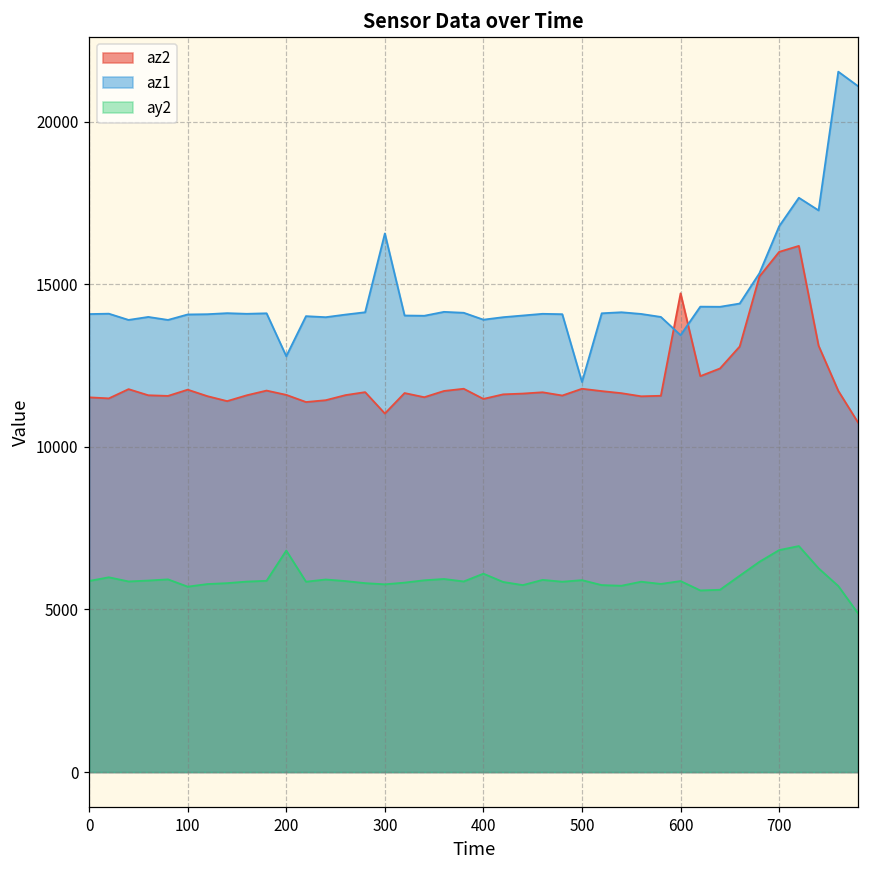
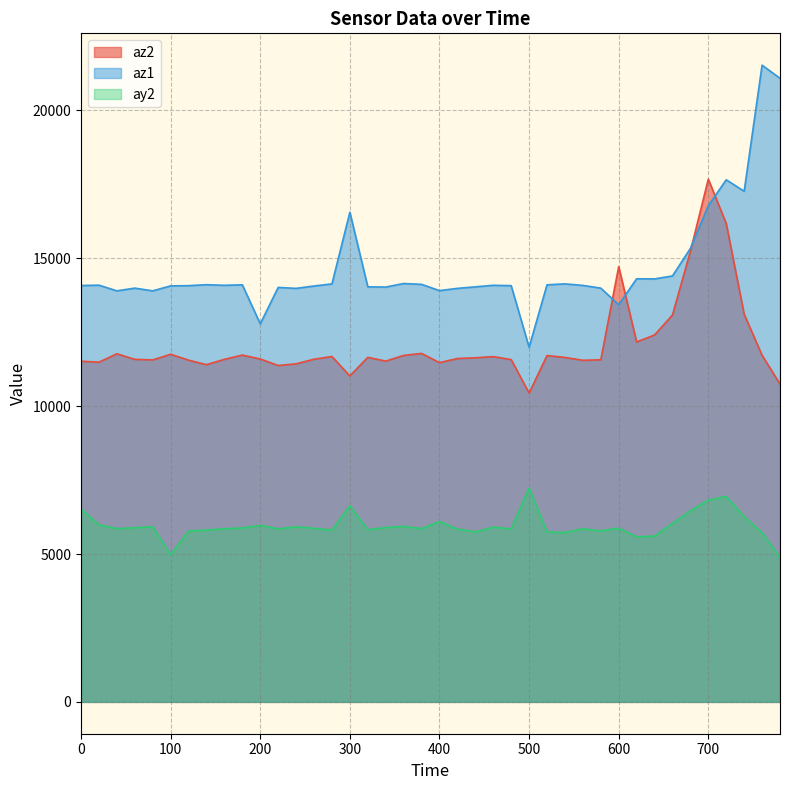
ay2, 0: 5900 -> 6500
ay2, 100: 5700 -> 5000
ay2, 200: 6800 -> 6000
ay2, 300: 5800 -> 6600
az2, 500: 11800 -> 10400
ay2, 500: 5900 -> 7200
az2, 700: 16000 -> 17700
